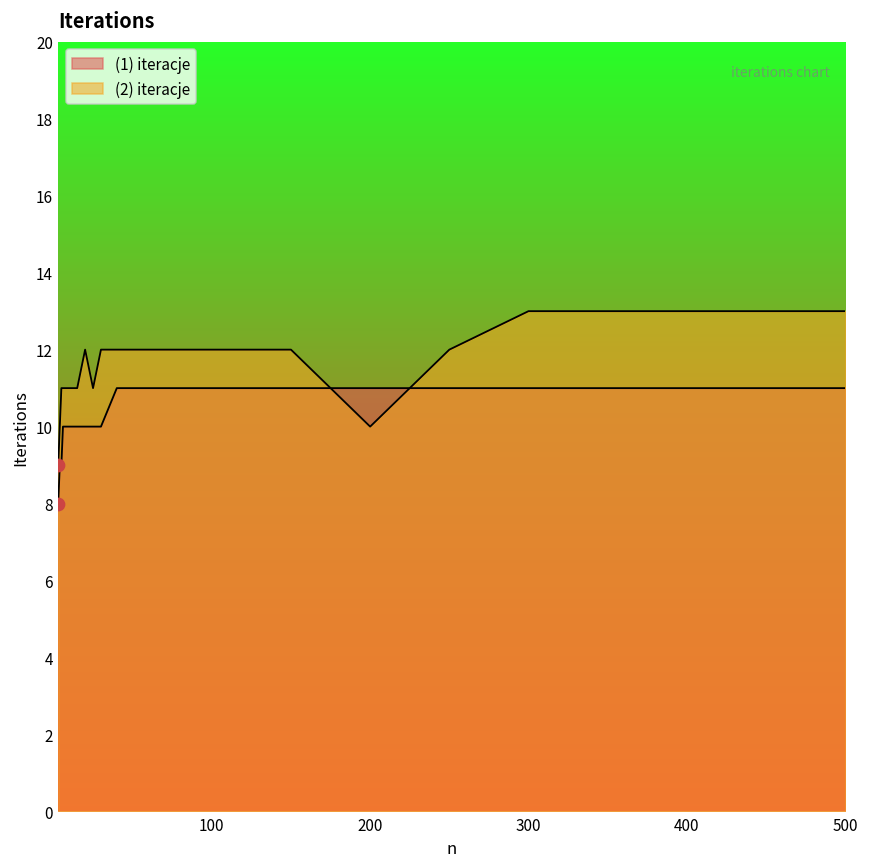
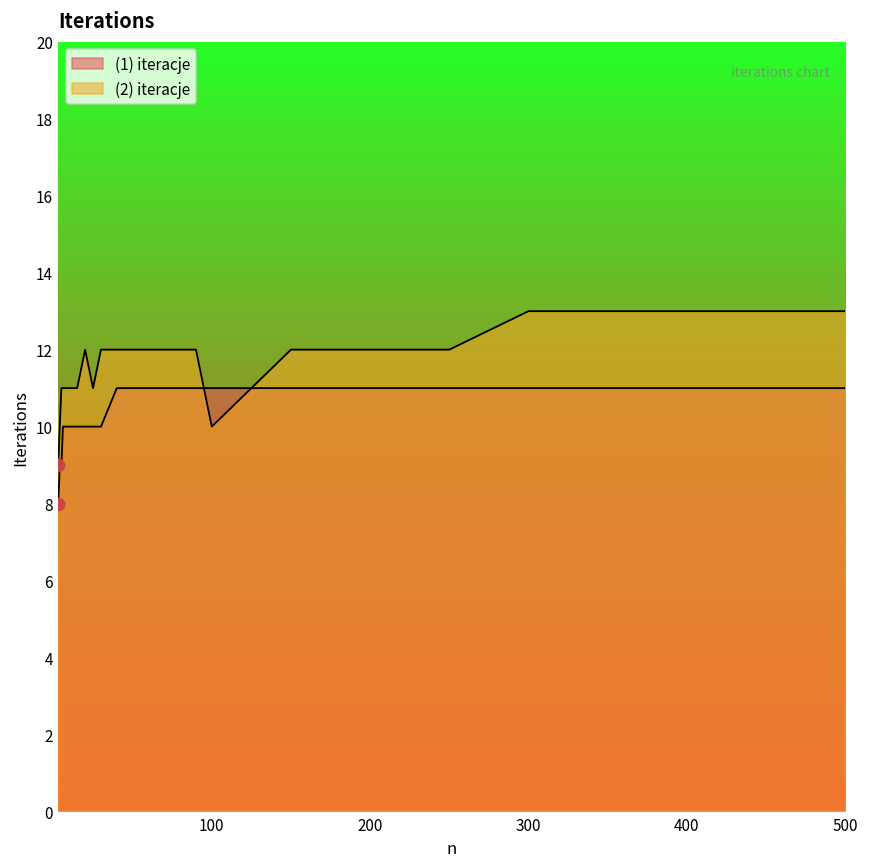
(2) iteracje, 100: 12 -> 10
(2) iteracje, 200: 10 -> 12
